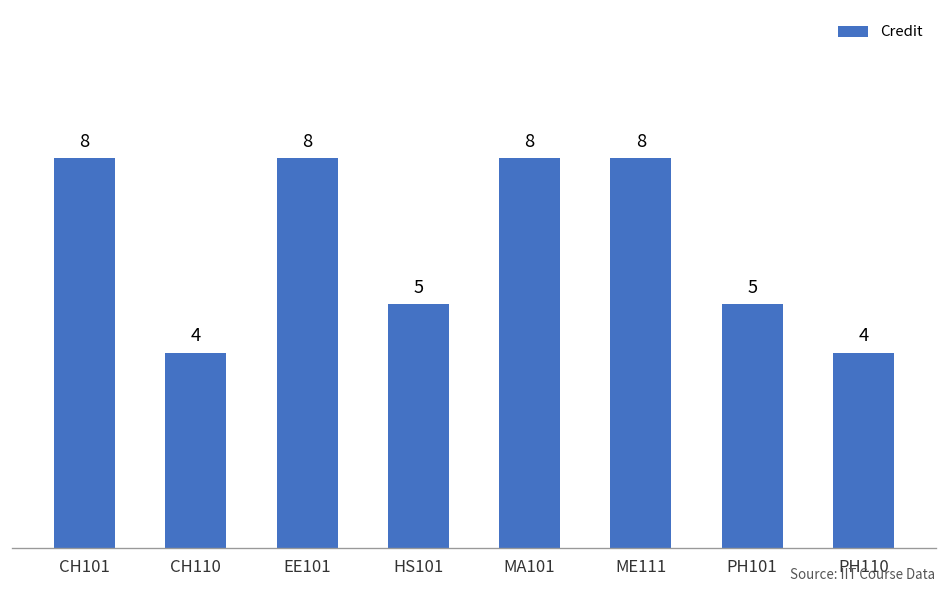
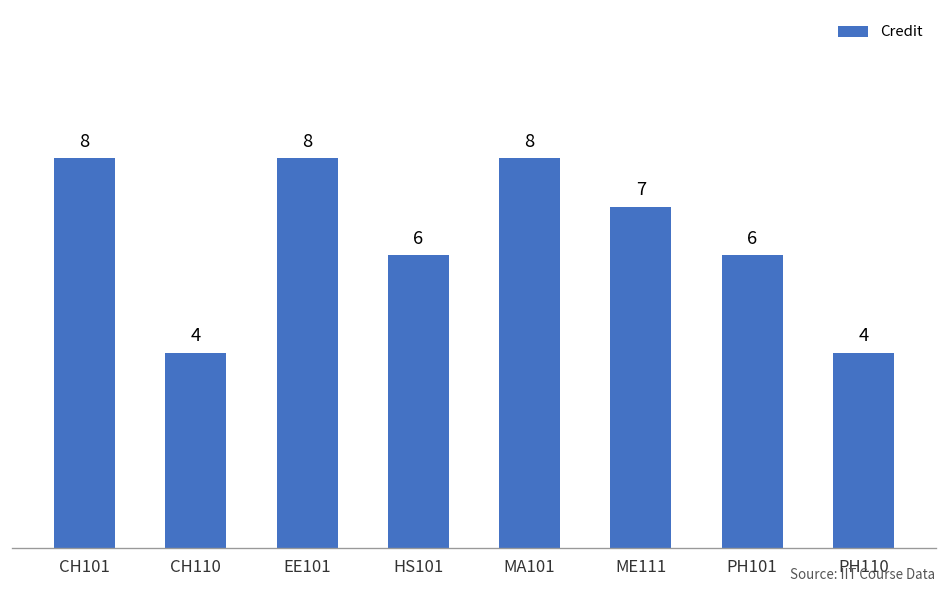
HS101: 5 -> 6
ME111: 8 -> 7
PH101: 5 -> 6
